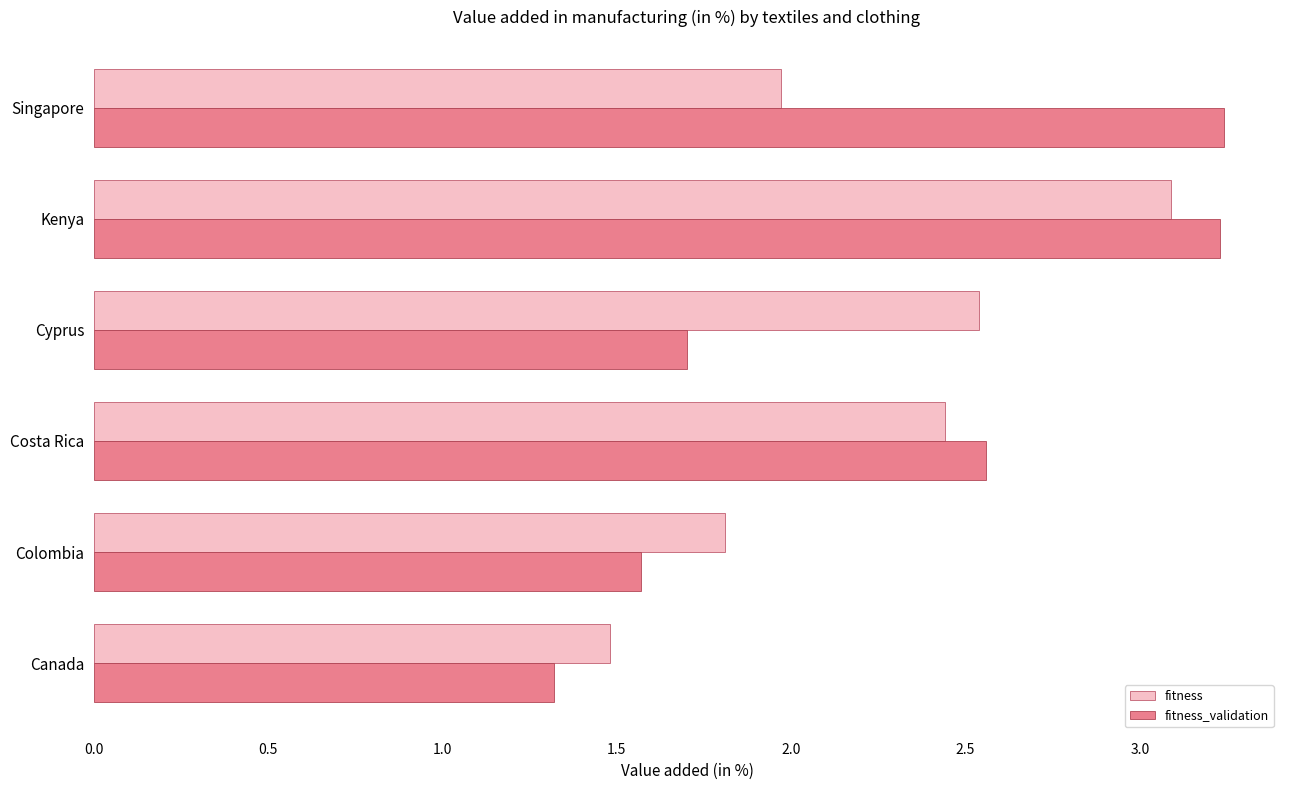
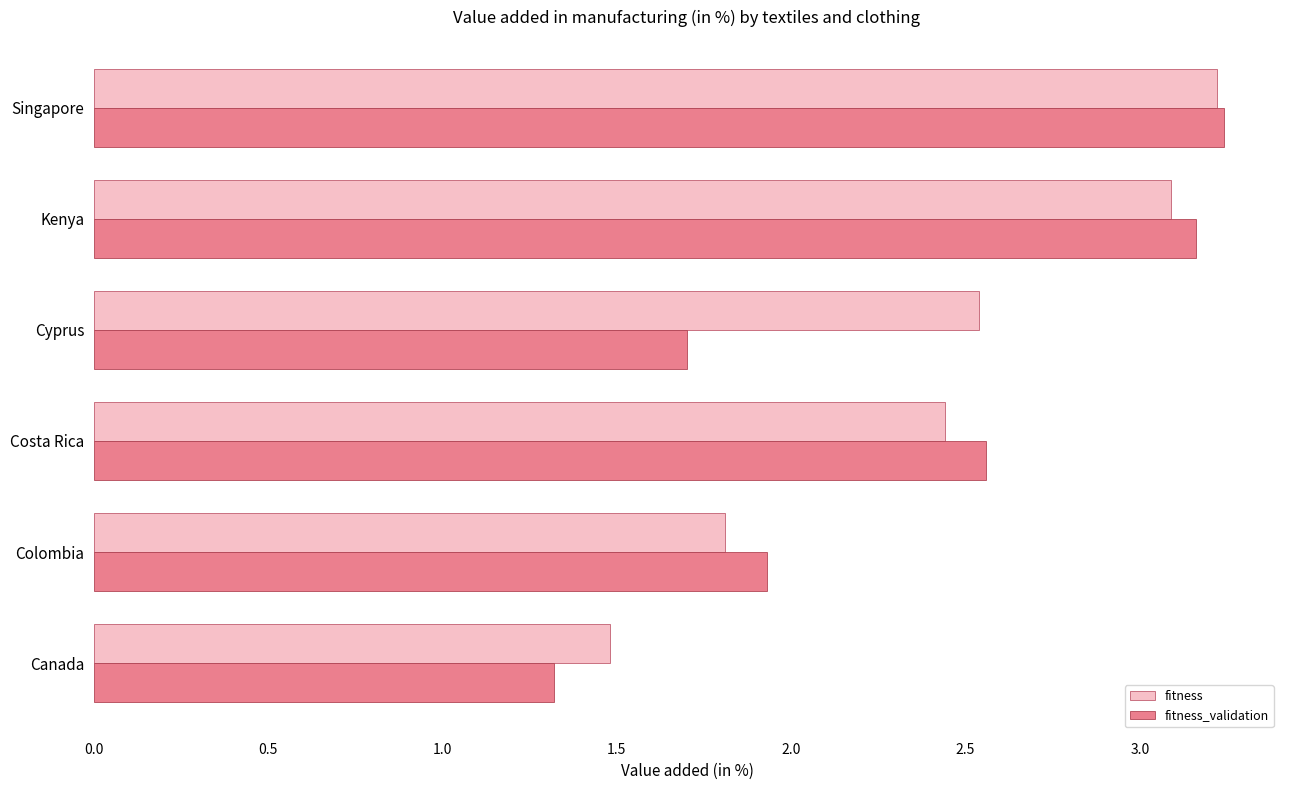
fitness, Singapore: 1.97 -> 3.22
fitness_validation, Kenya: 3.23 -> 3.16
fitness_validation, Colombia: 1.57 -> 1.93
